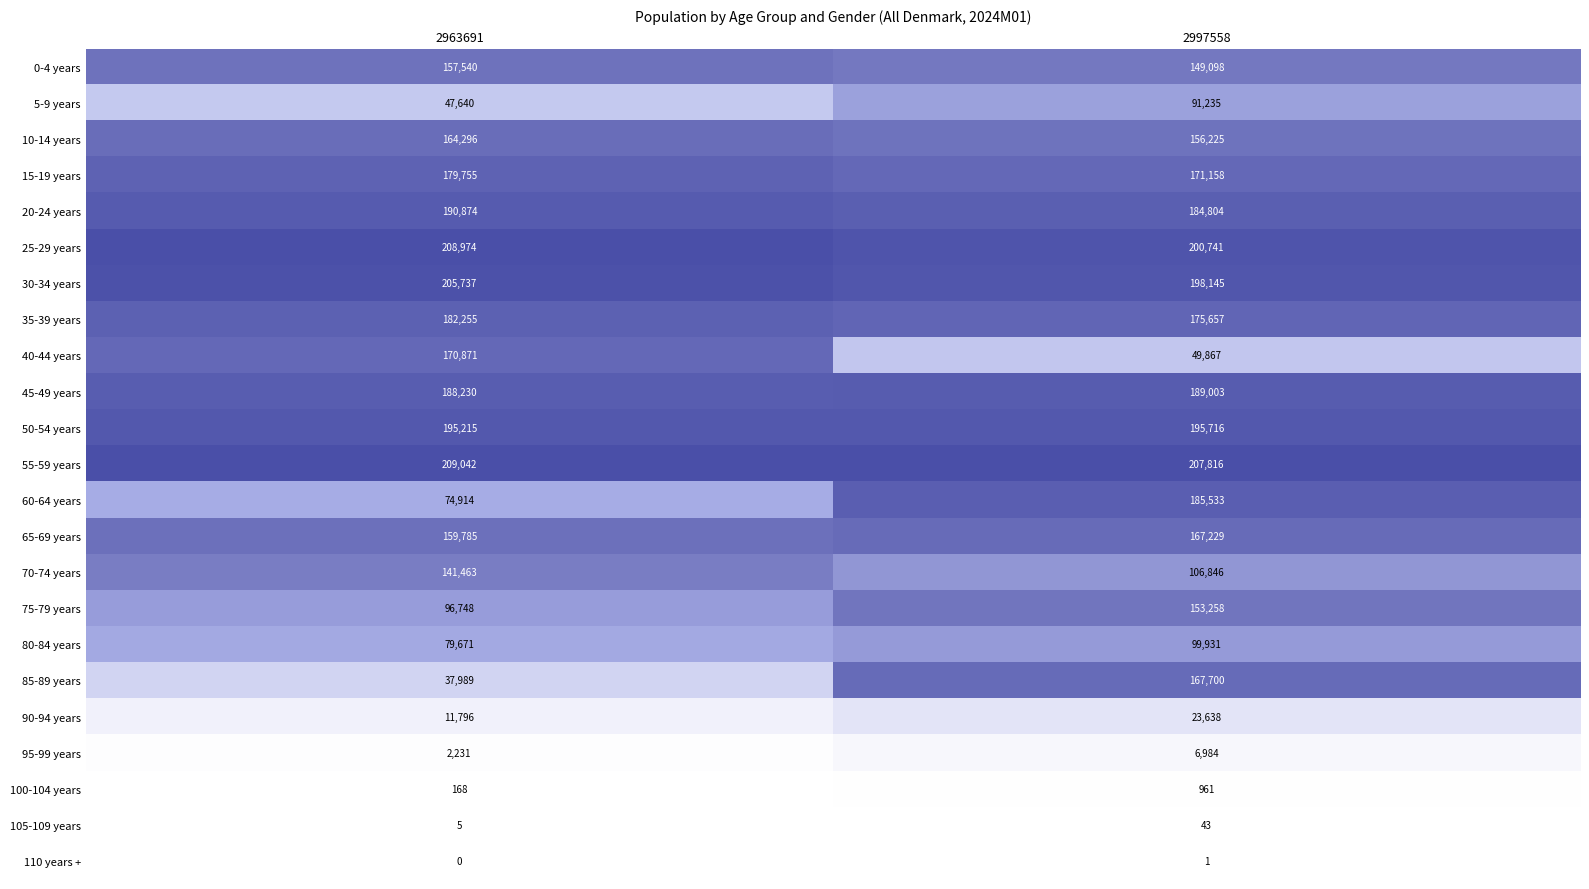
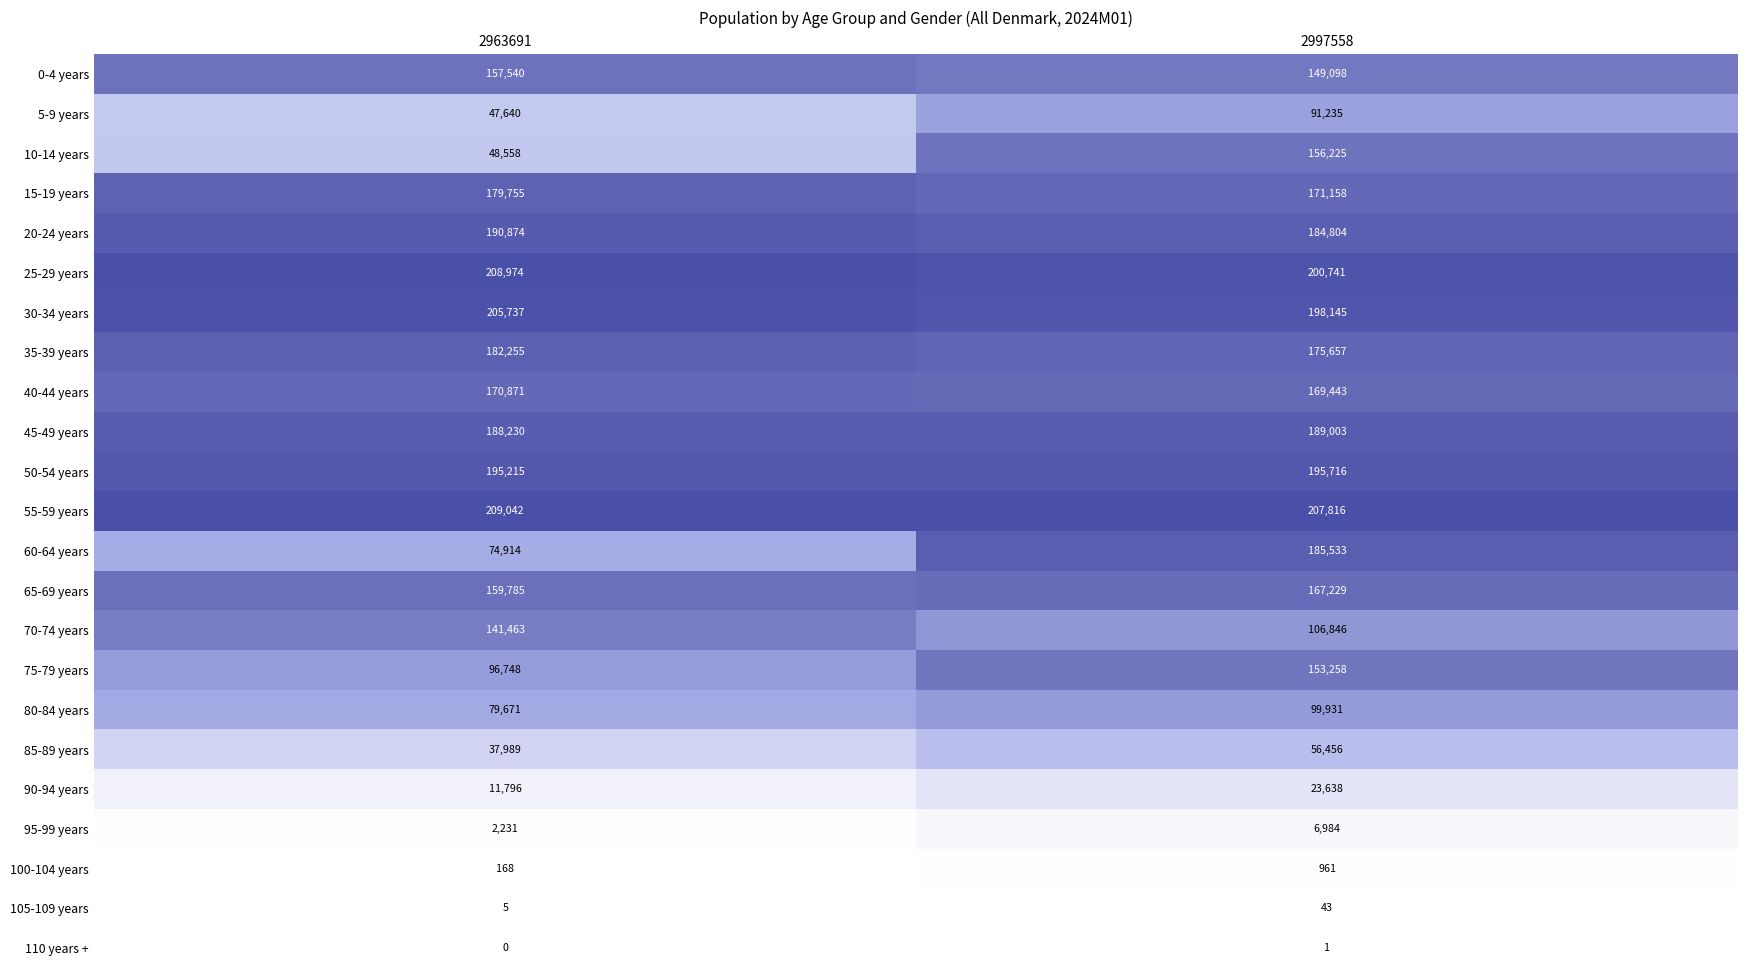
10-14 years, 2963691: 164,296 -> 48,558
40-44 years, 2997558: 49,867 -> 169,443
85-89 years, 2997558: 167,700 -> 56,456
